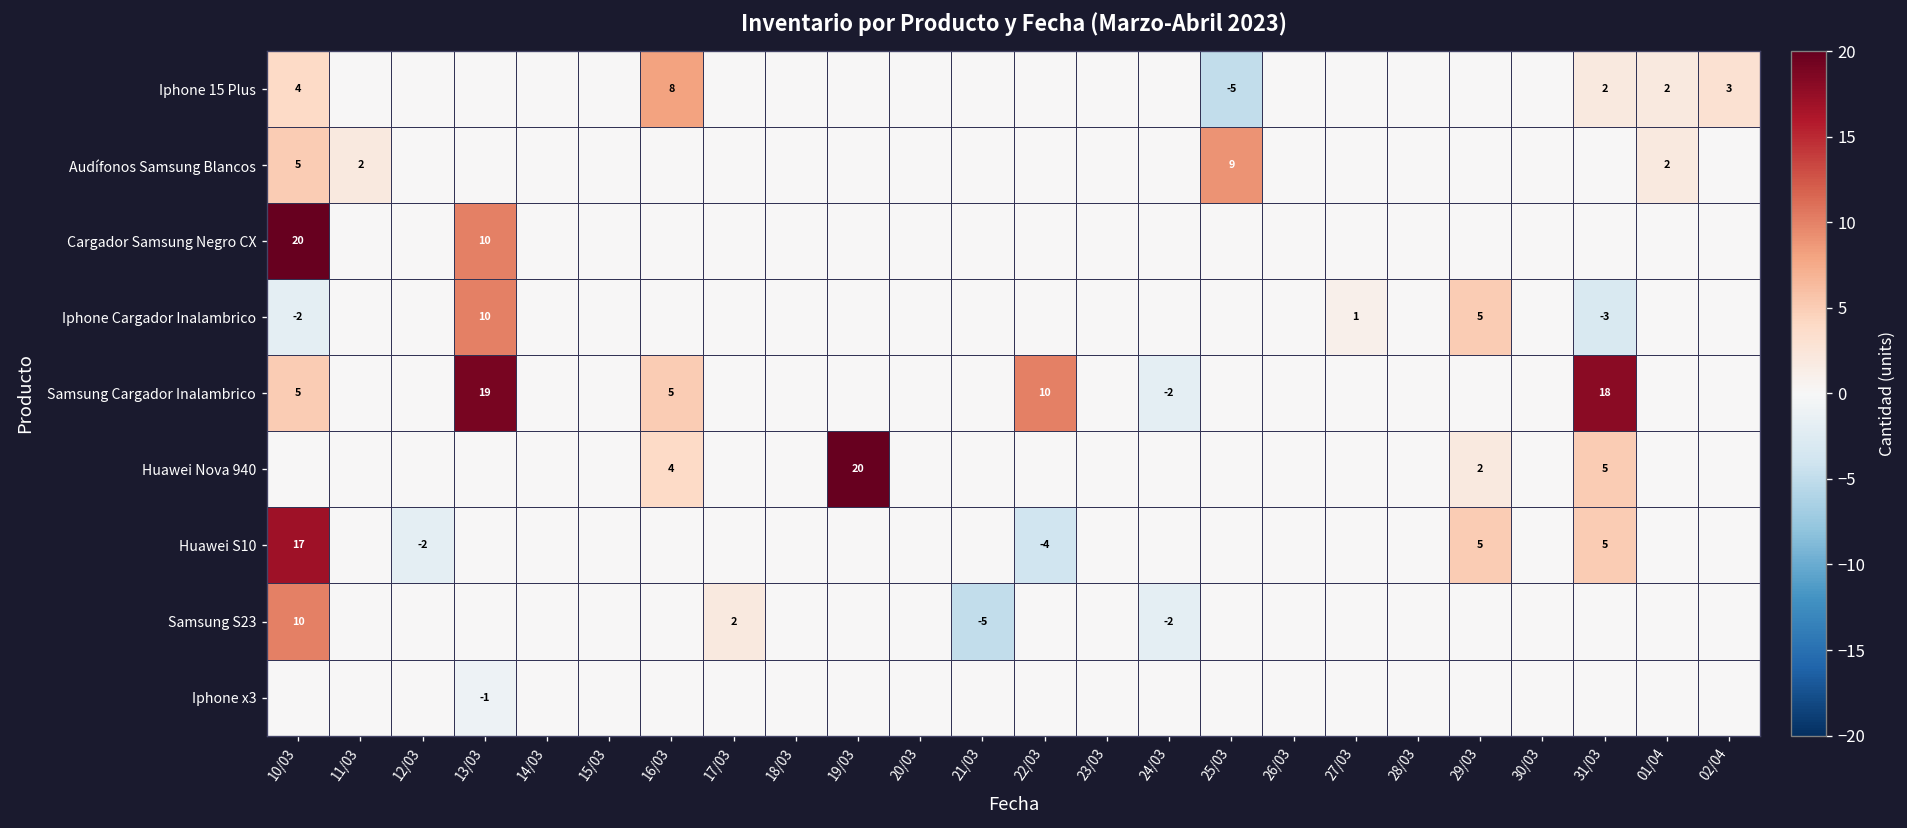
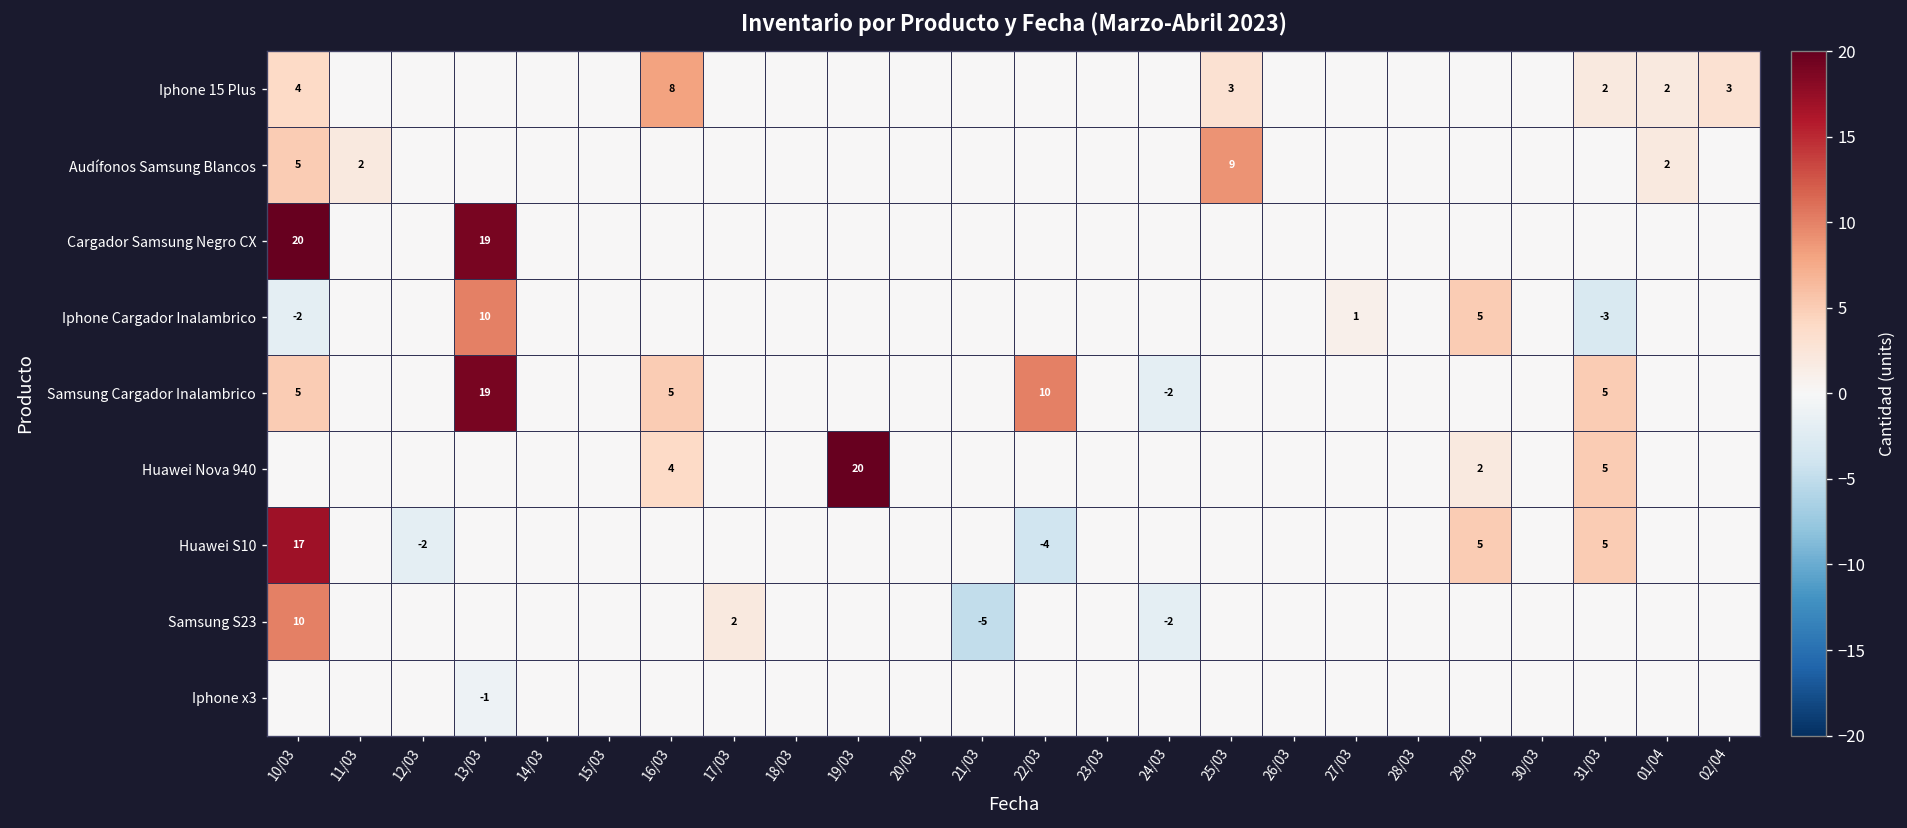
Iphone 15 Plus, 25/03: -5 -> 3
Cargador Samsung Negro CX, 13/03: 10 -> 19
Samsung Cargador Inalambrico, 31/03: 18 -> 5
